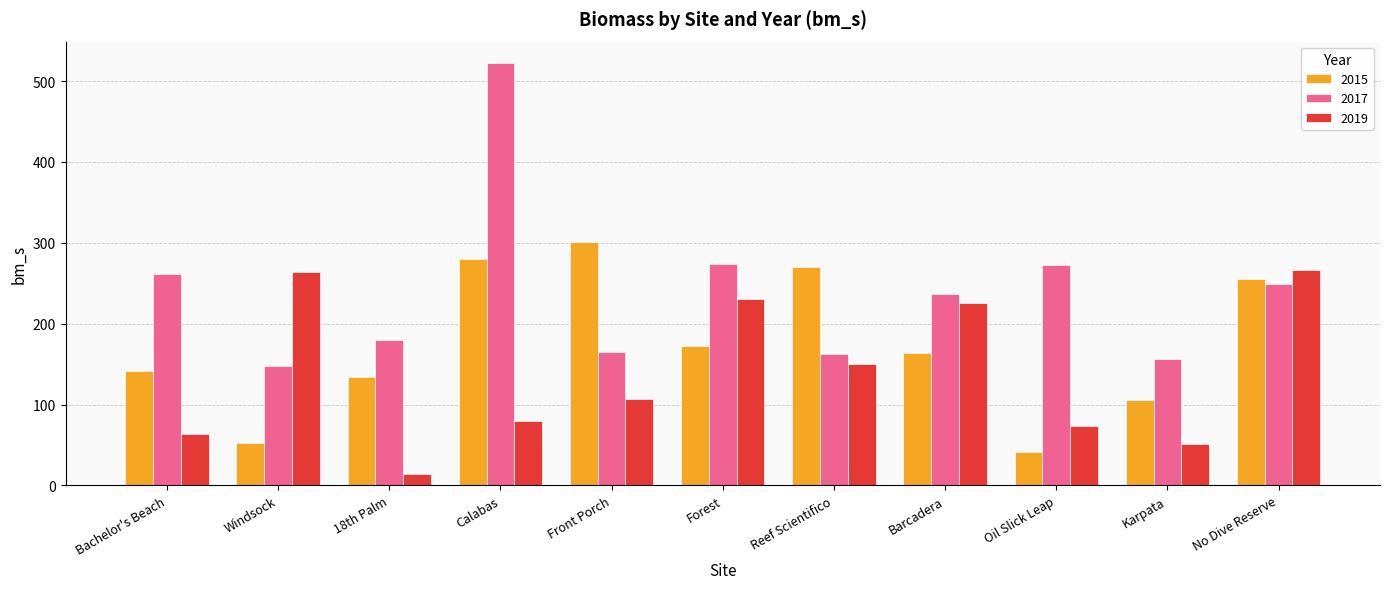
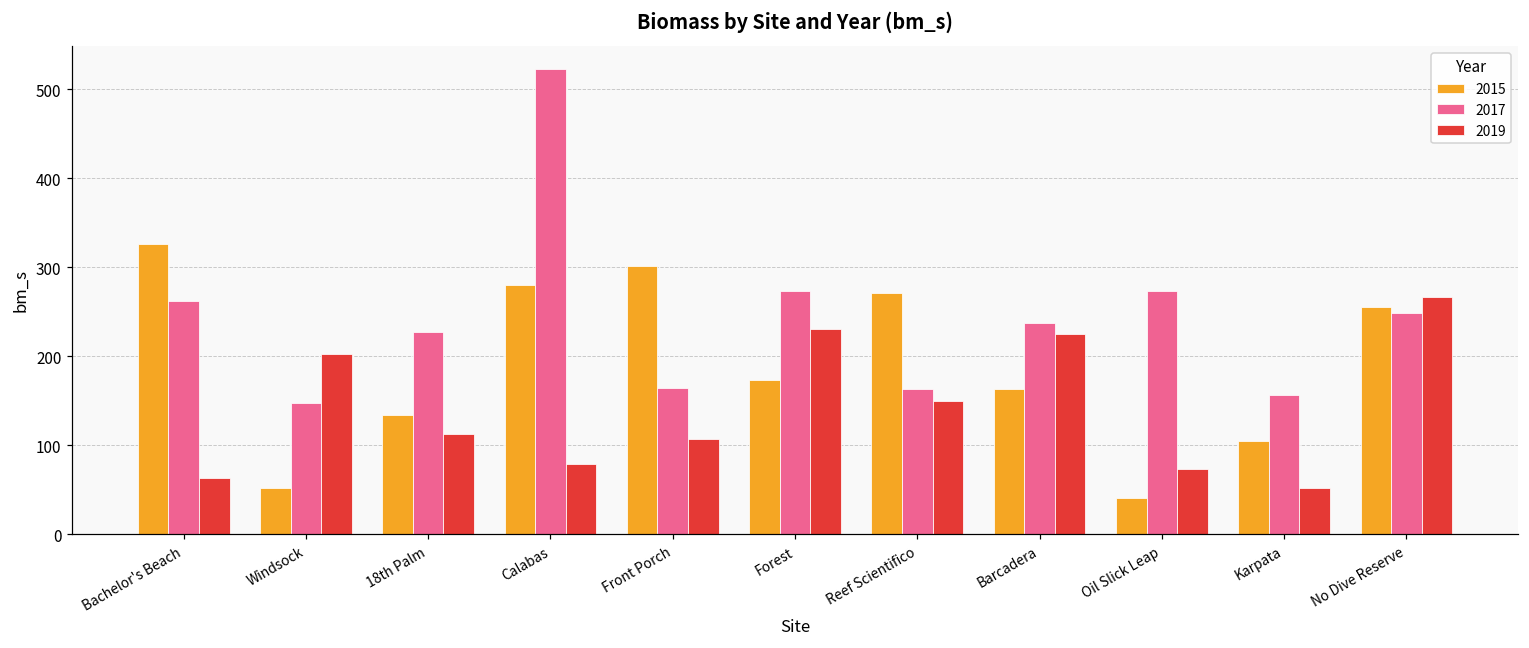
2015, Bachelor's Beach: 140 -> 330
2019, Windsock: 260 -> 200
2017, 18th Palm: 180 -> 230
2019, 18th Palm: 10 -> 110
